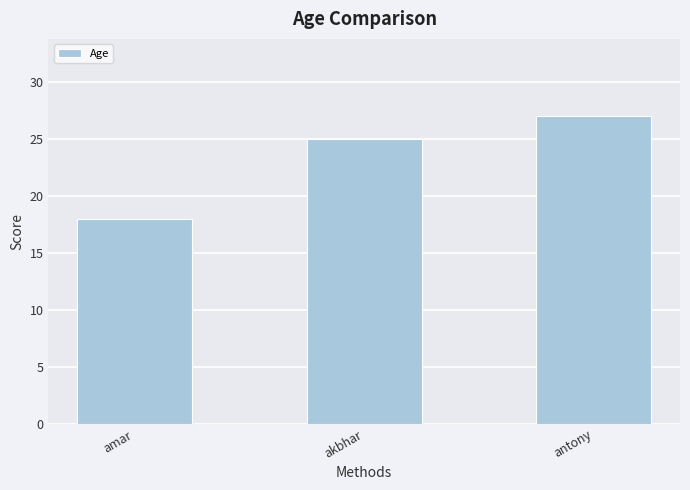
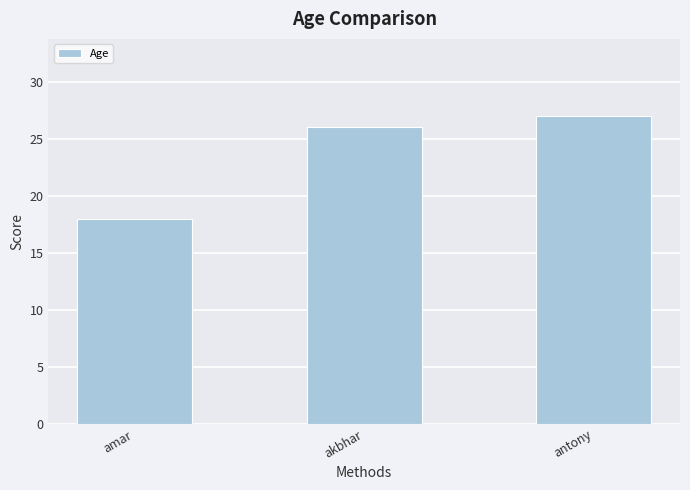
akbhar: 25 -> 26
